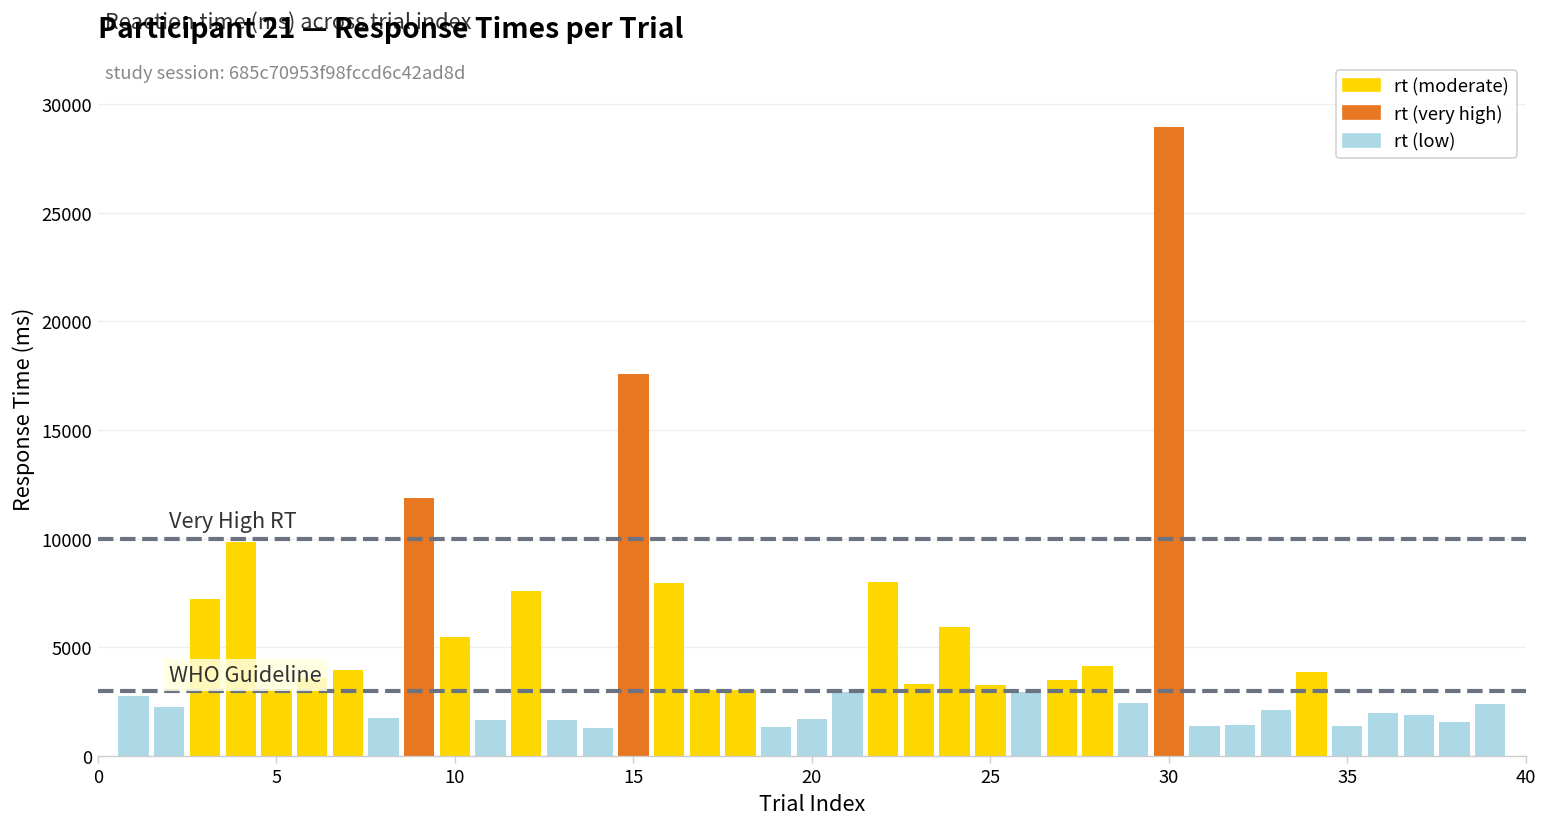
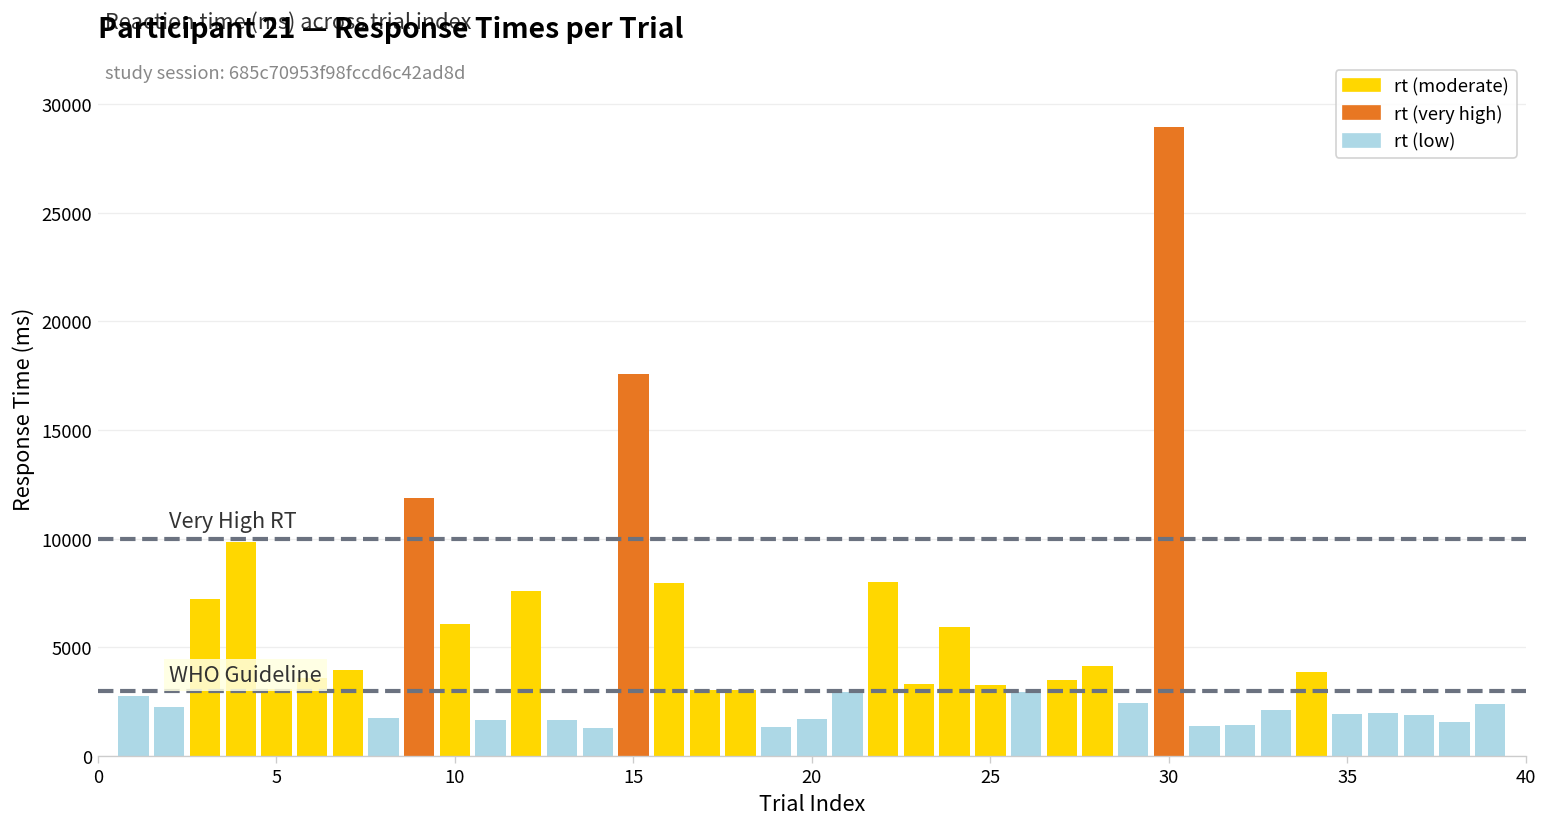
10: 5500 -> 6100
35: 1400 -> 1900
